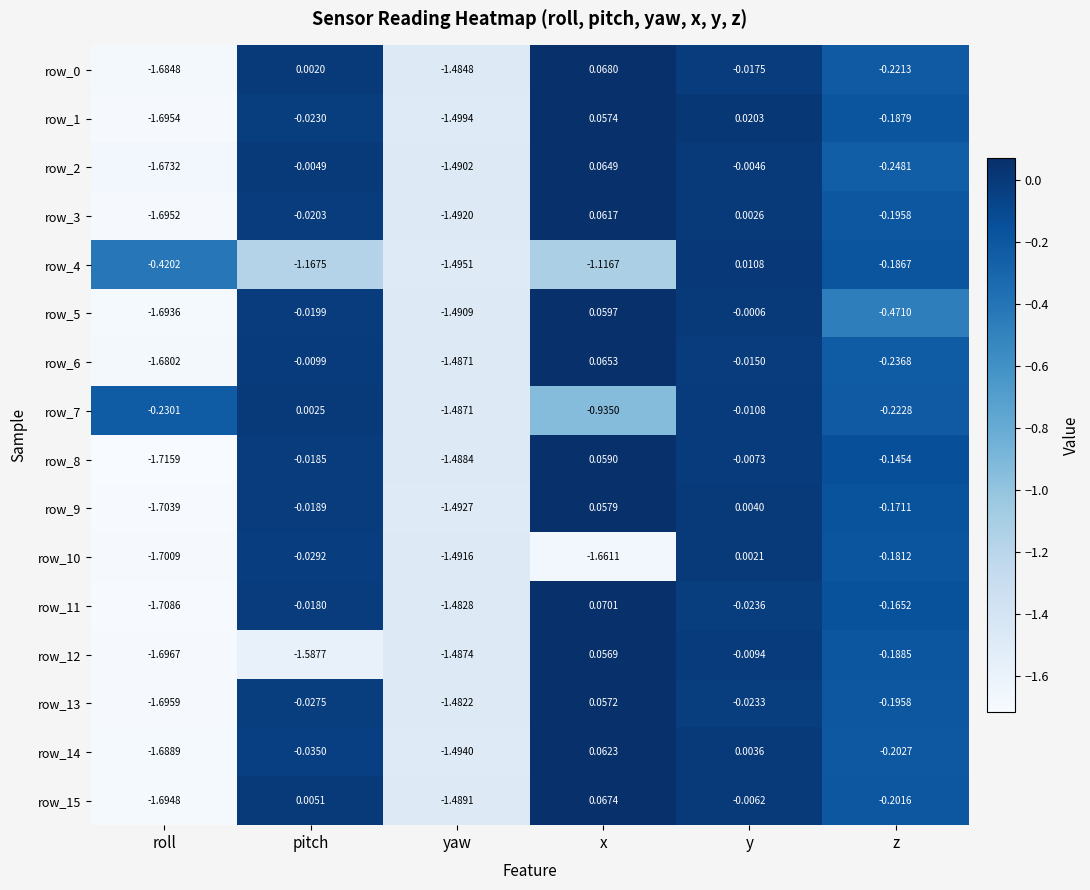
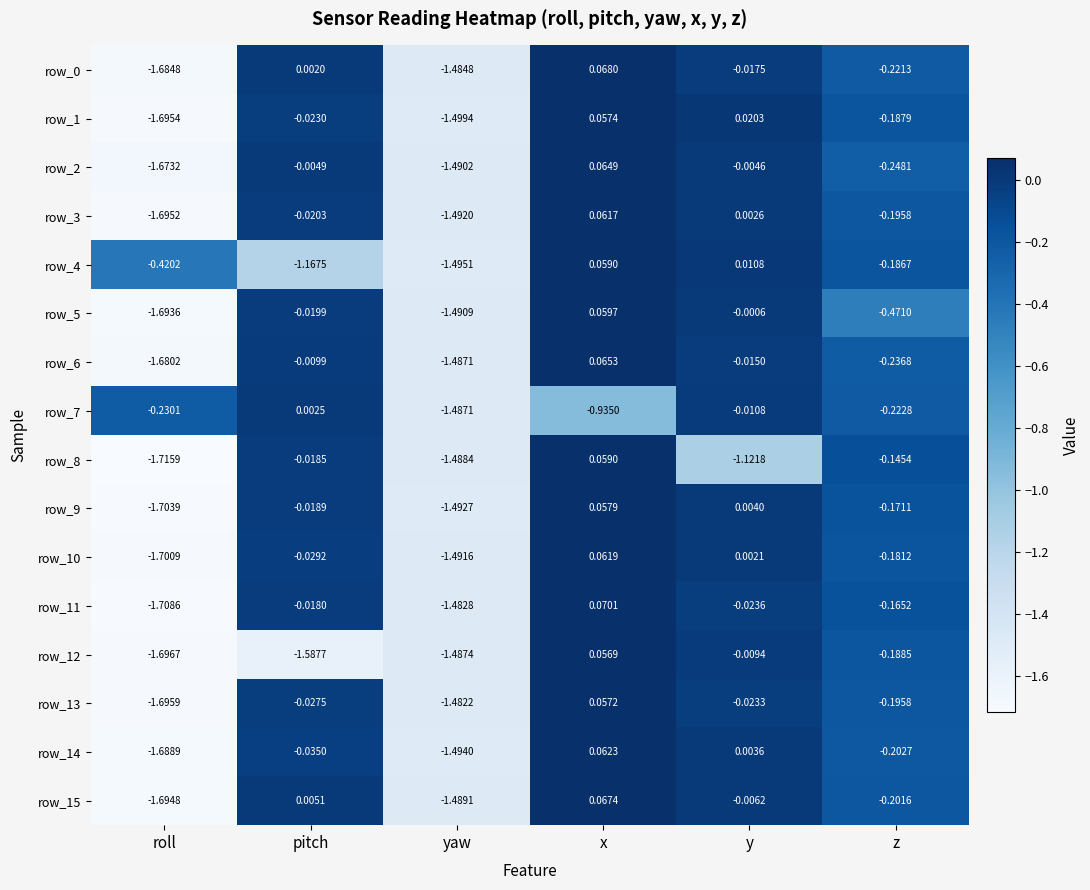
row_4, x: -1.1167 -> 0.0590
row_8, y: -0.0073 -> -1.1218
row_10, x: -1.6611 -> 0.0619
